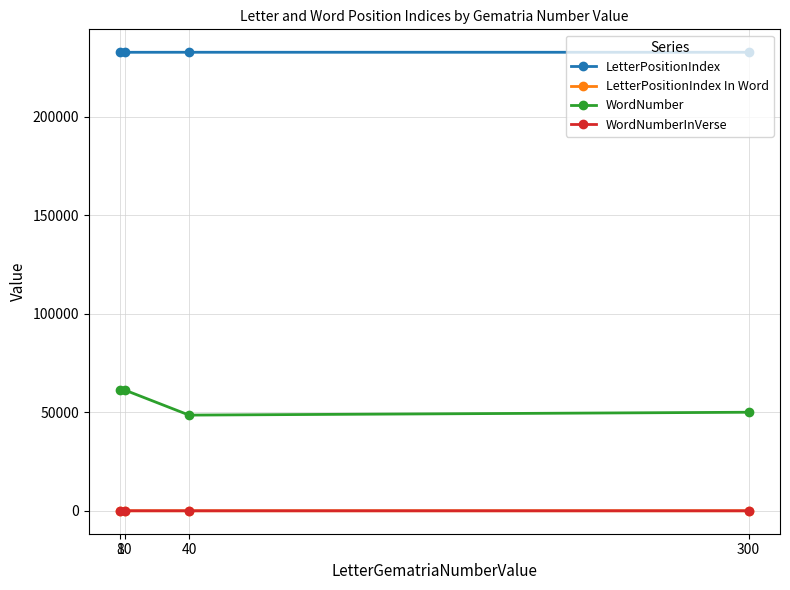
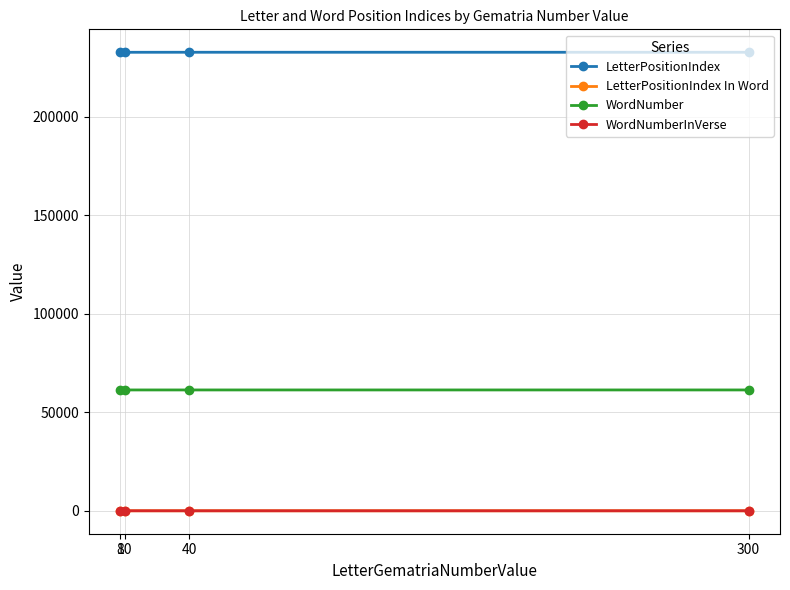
WordNumber, 40: 49000 -> 61000
WordNumber, 300: 50000 -> 61000
